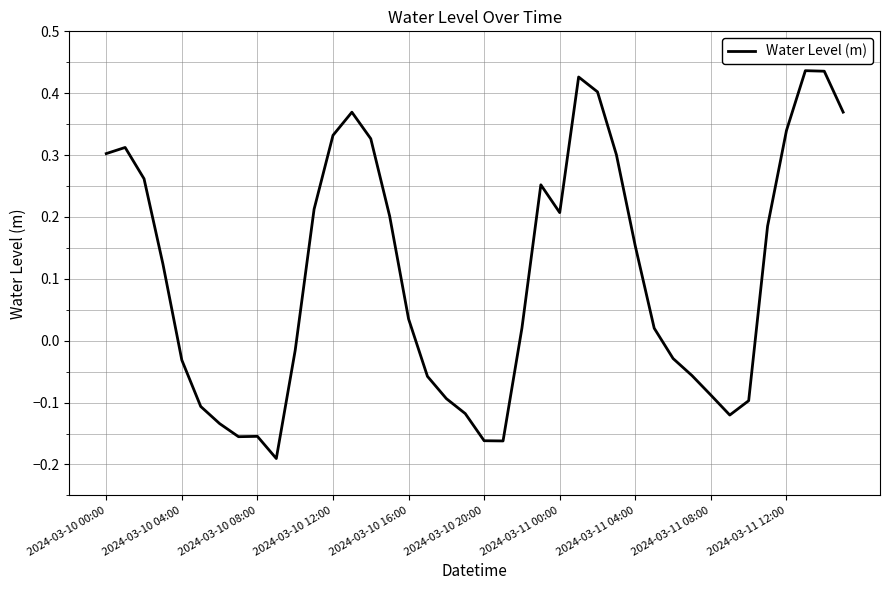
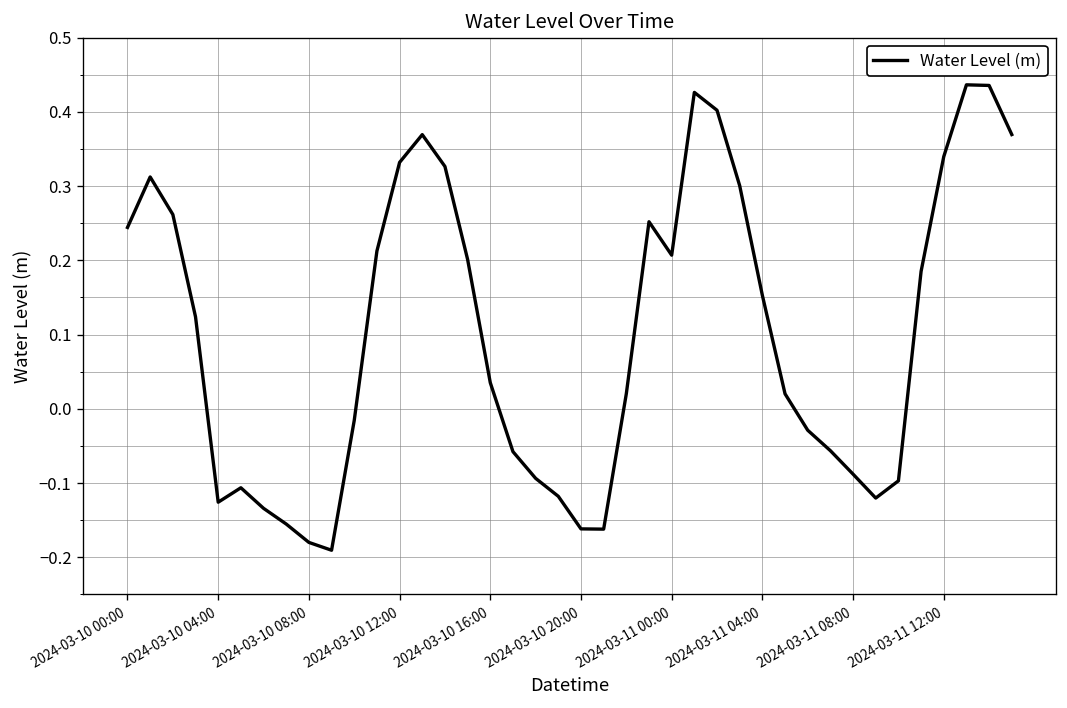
2024-03-10 00:00: 0.30 -> 0.24
2024-03-10 04:00: -0.03 -> -0.13
2024-03-10 08:00: -0.15 -> -0.18
